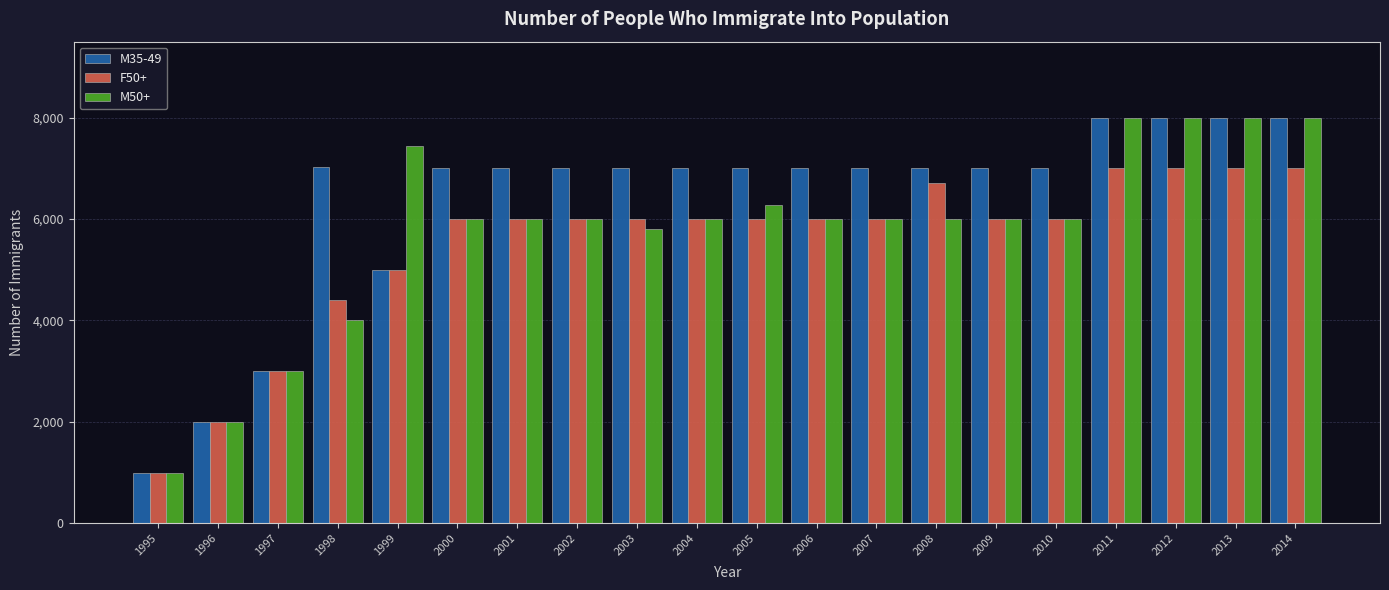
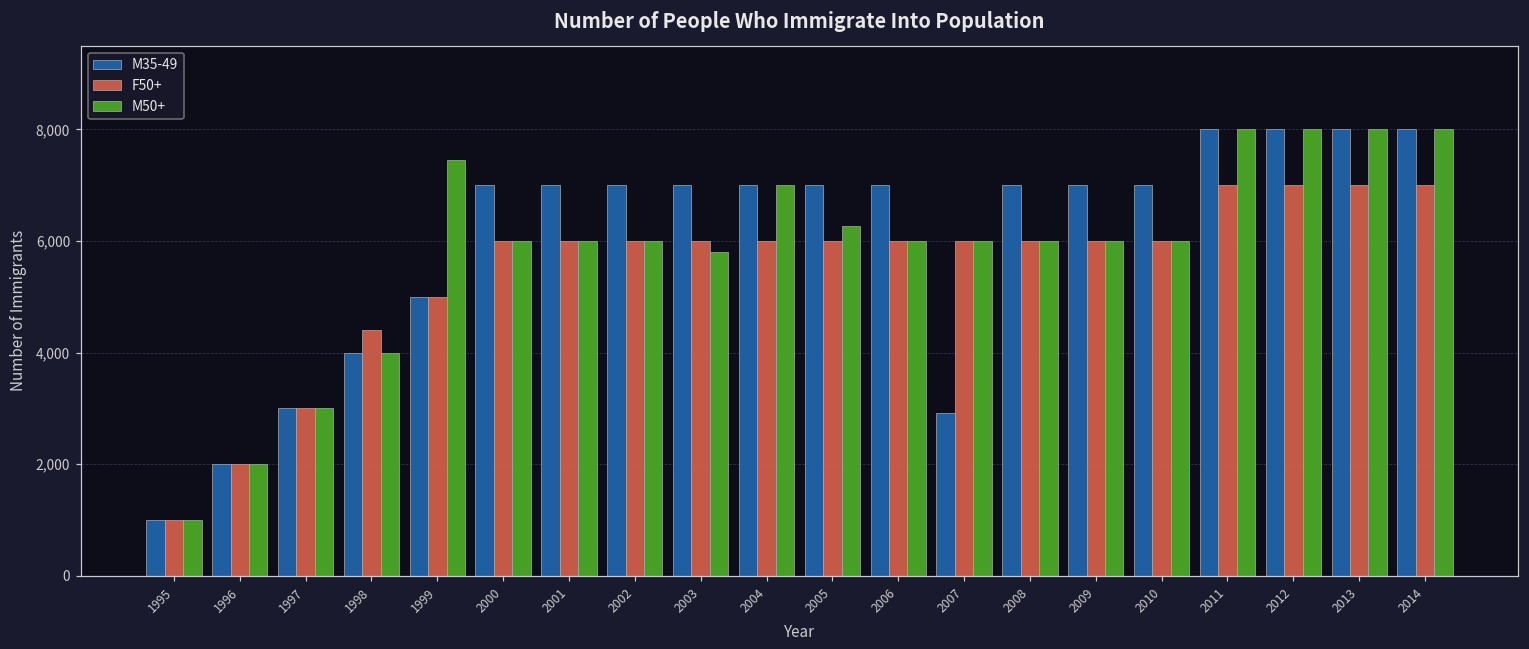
M35-49, 1998: 7,000 -> 4,000
M50+, 2004: 6,000 -> 7,000
M35-49, 2007: 7,000 -> 2,900
F50+, 2008: 6,700 -> 6,000
